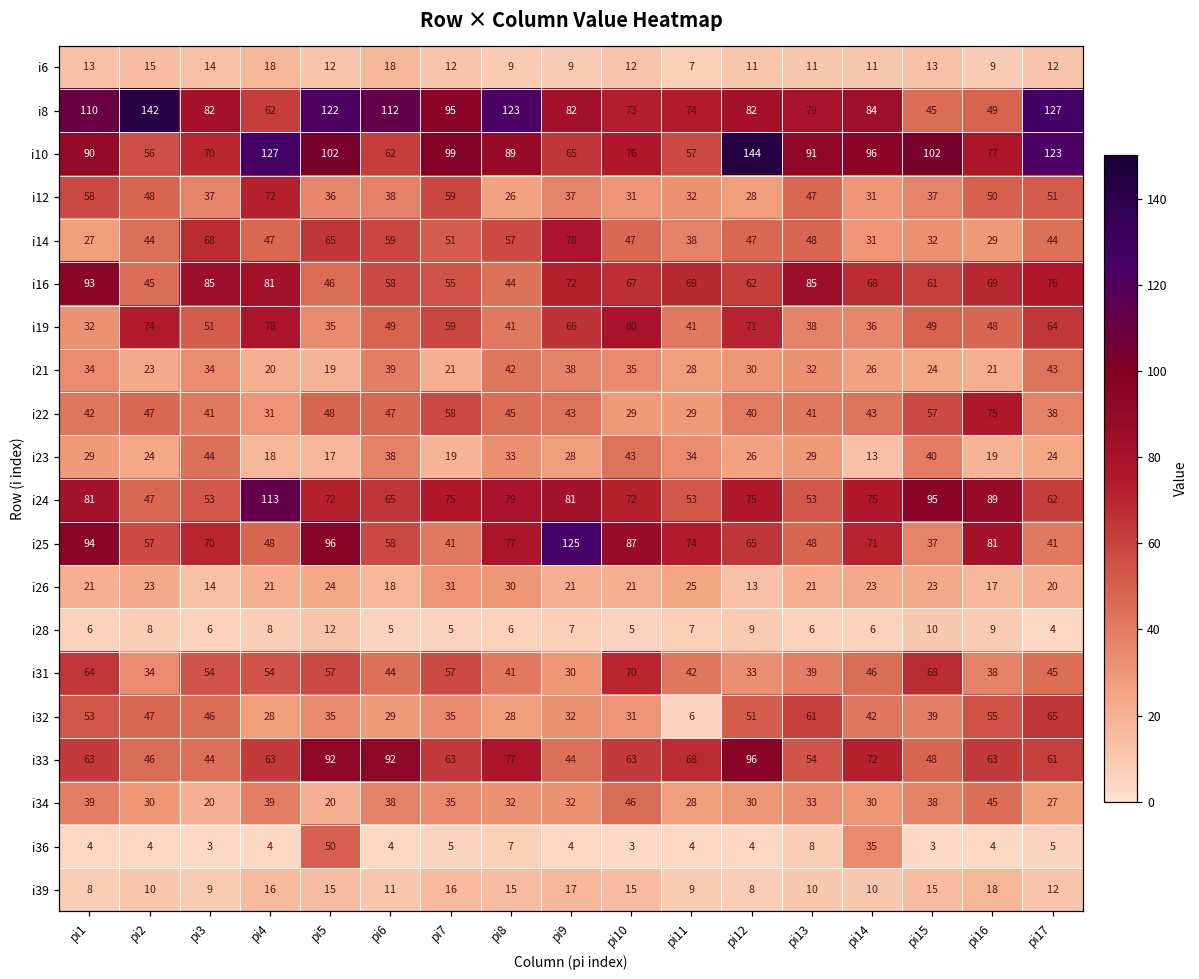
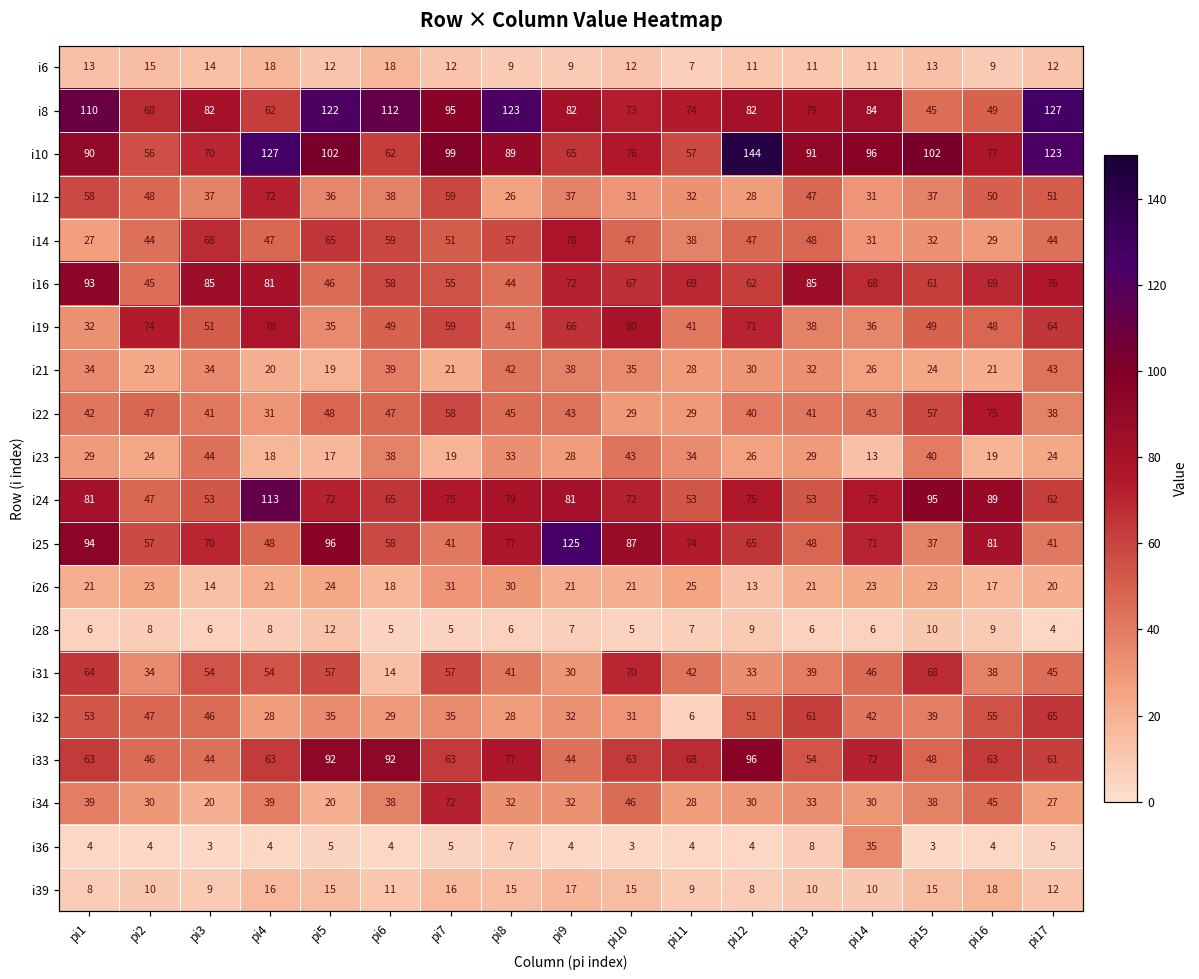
i8, pi2: 142 -> 68
i31, pi6: 44 -> 14
i34, pi7: 35 -> 72
i36, pi5: 50 -> 5
